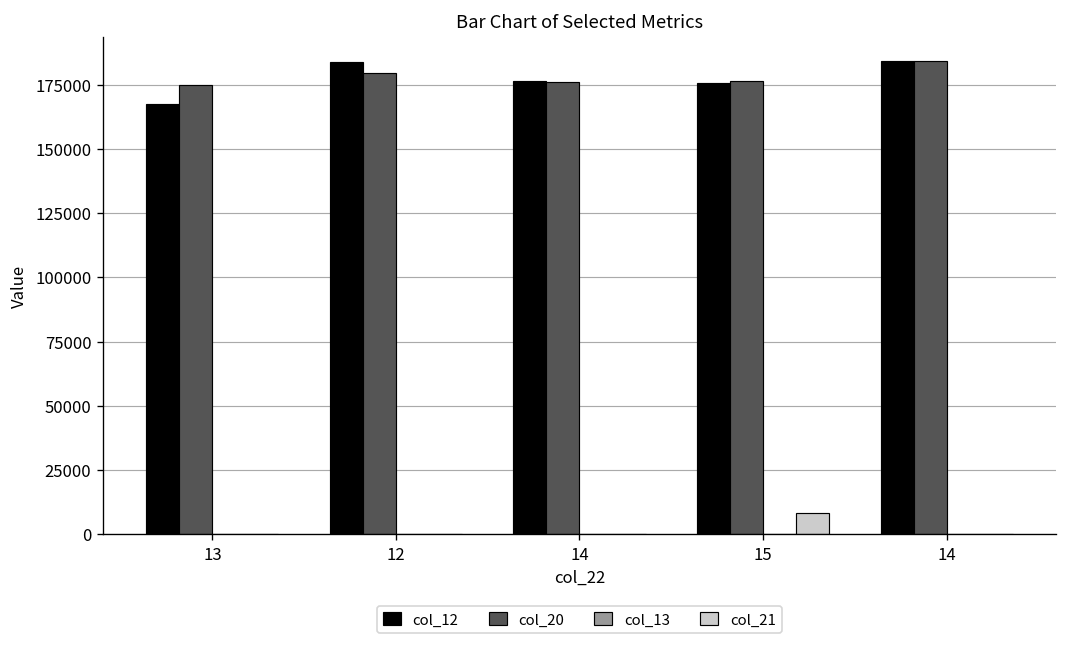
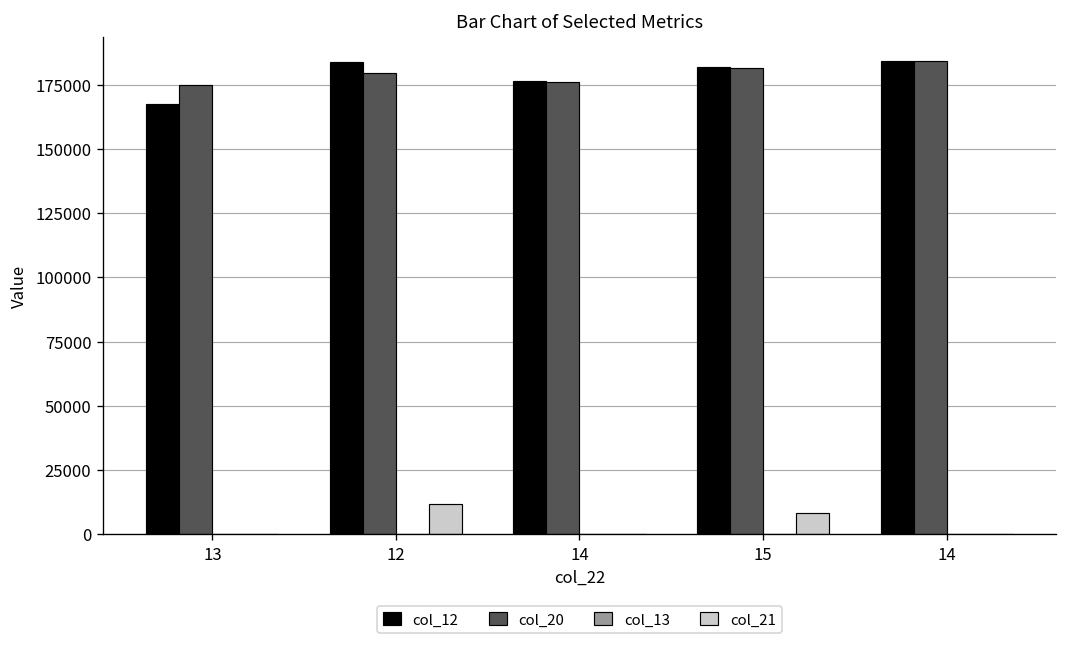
col_21, 12: 0 -> 12000
col_12, 15: 176000 -> 182000
col_20, 15: 177000 -> 181000
